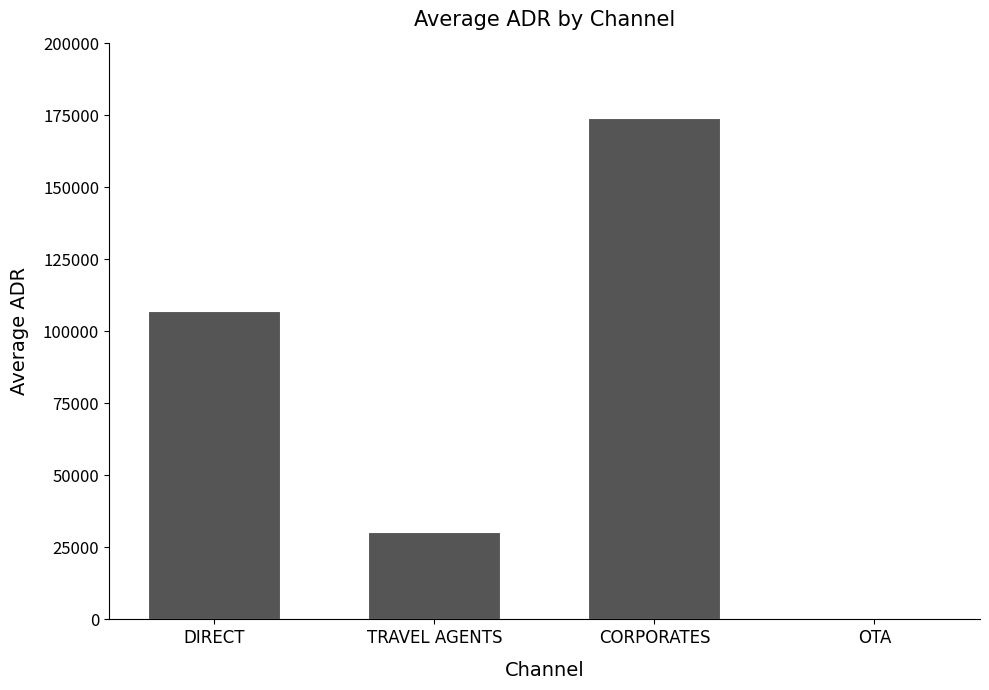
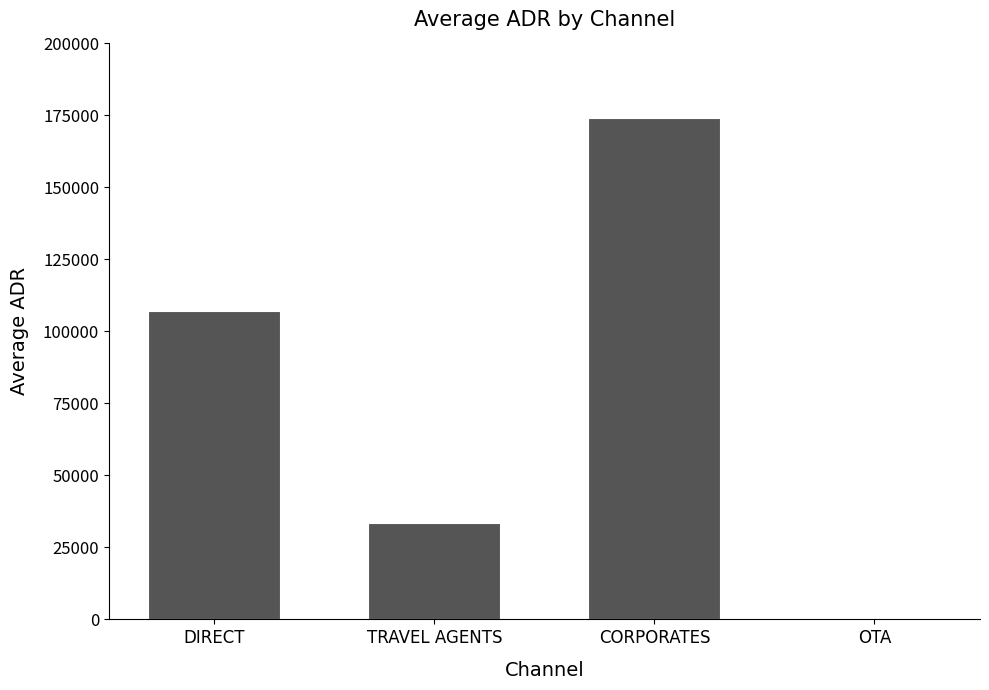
TRAVEL AGENTS: 30000 -> 33000
